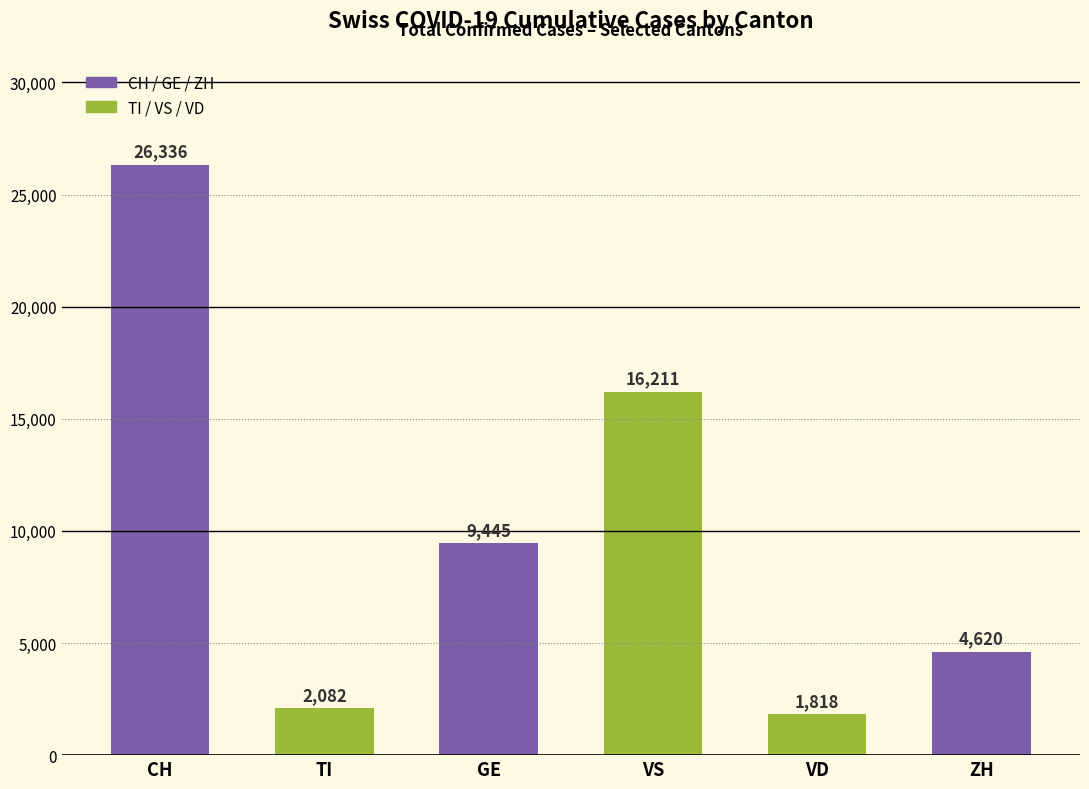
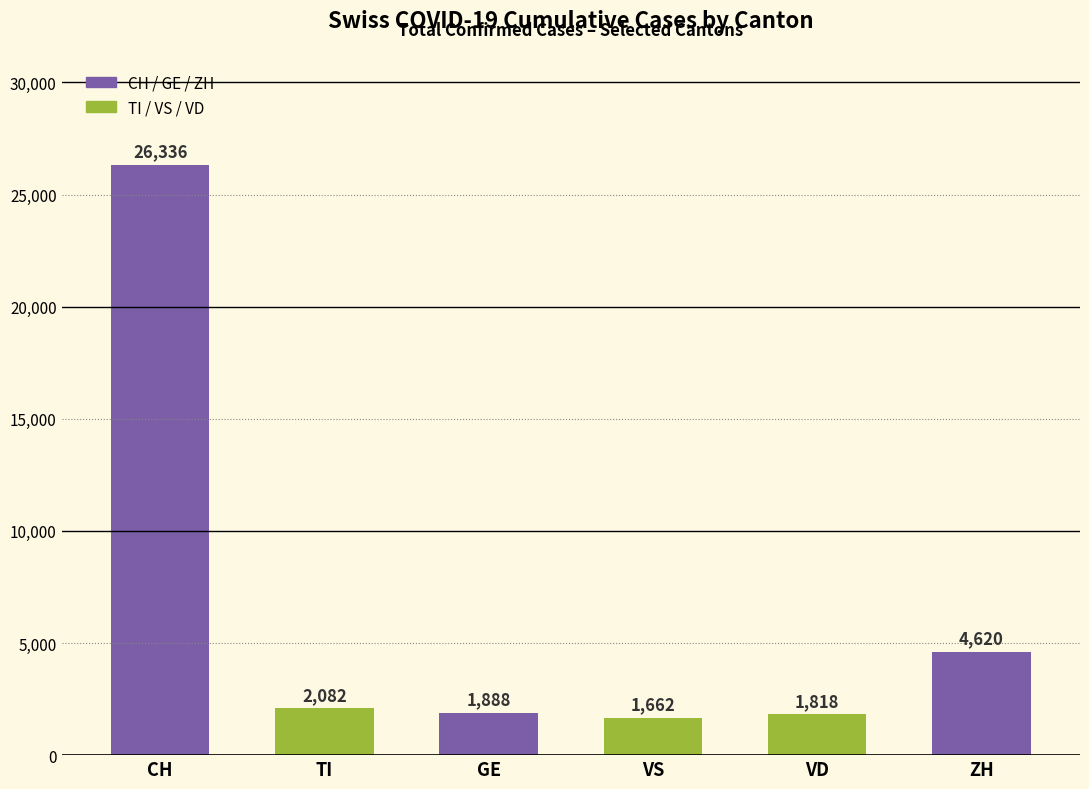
GE: 9,445 -> 1,888
VS: 16,211 -> 1,662
